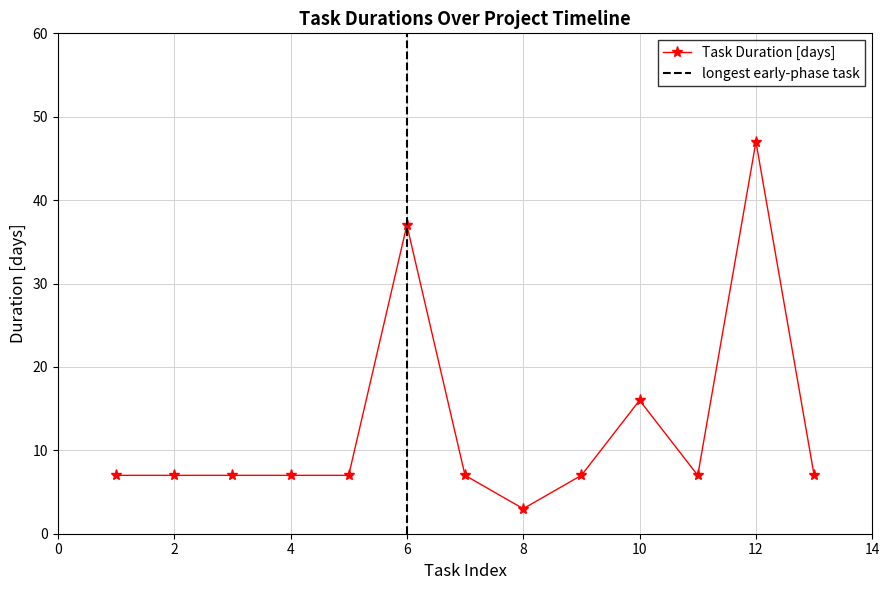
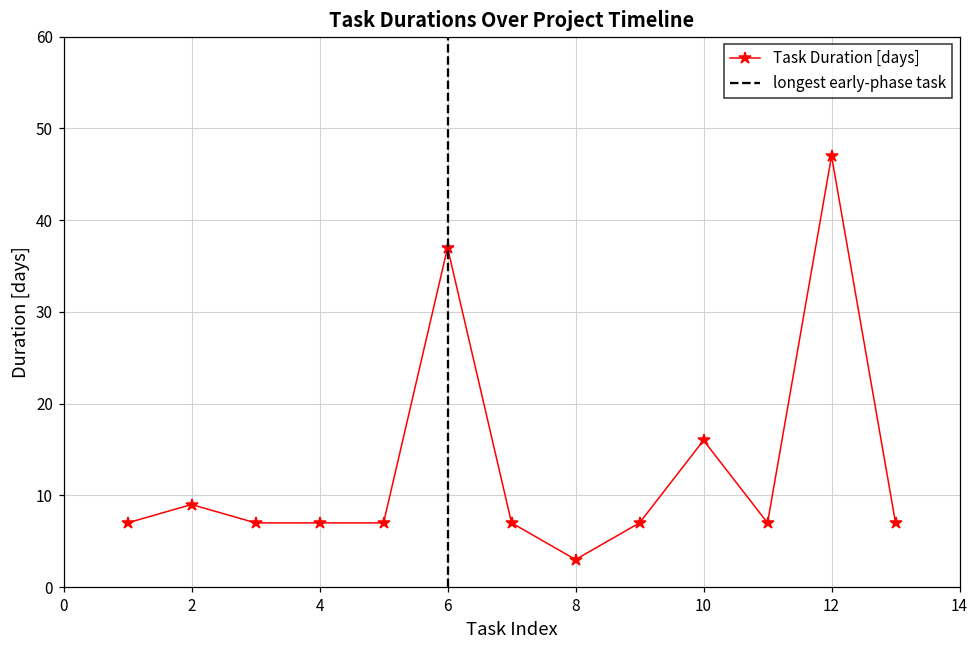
2: 7 -> 9
